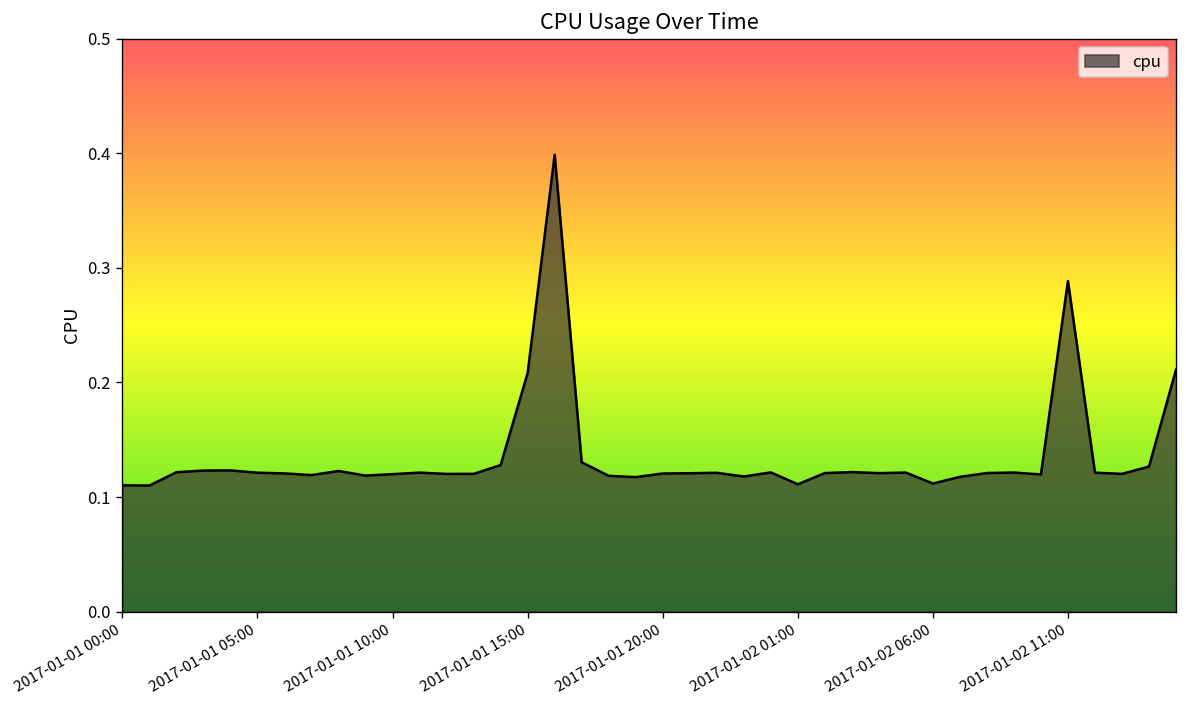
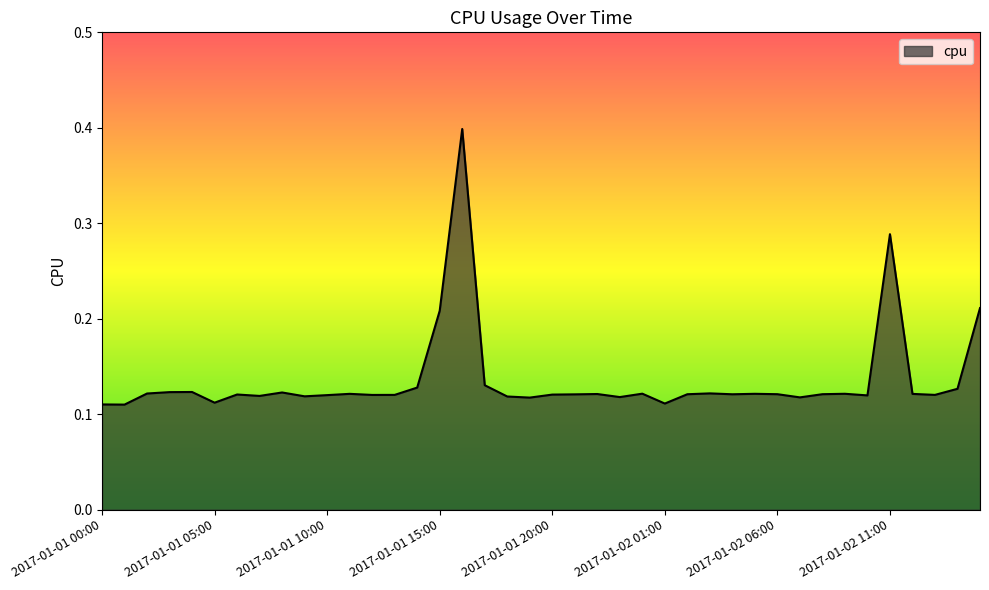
2017-01-01 05:00: 0.12 -> 0.11
2017-01-02 06:00: 0.11 -> 0.12
